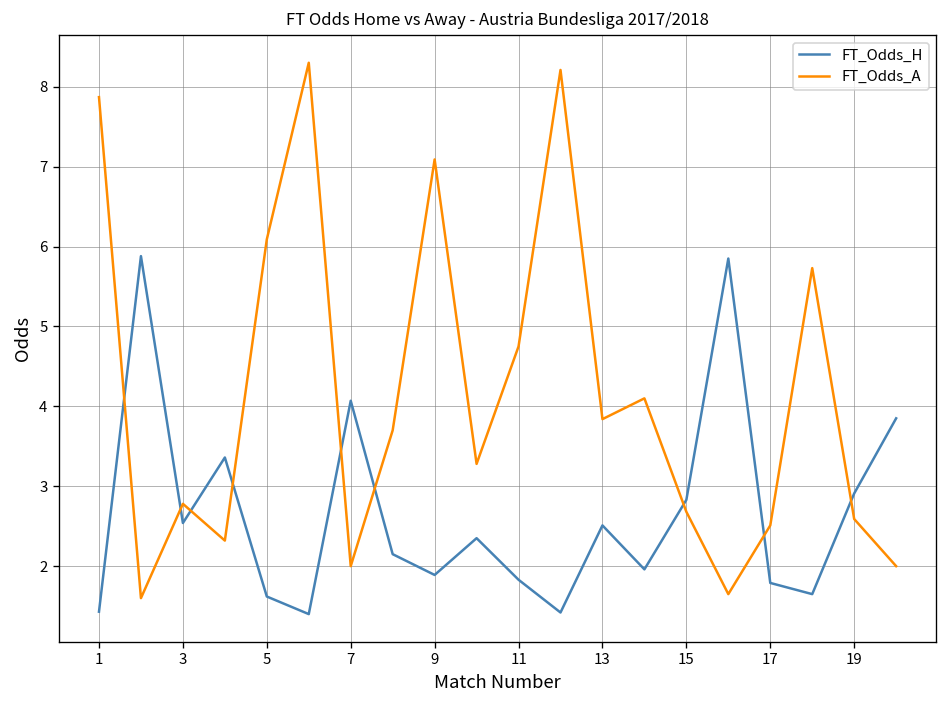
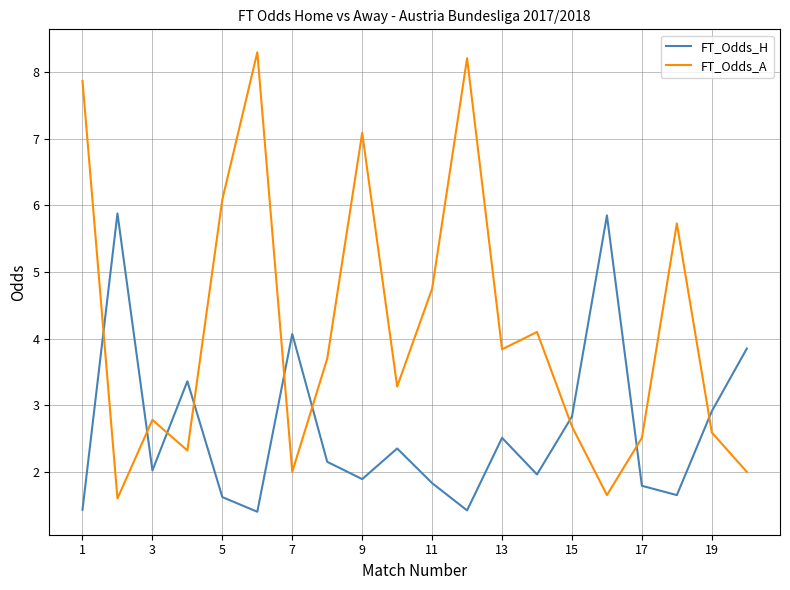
FT_Odds_H, 3: 2.5 -> 2.0
